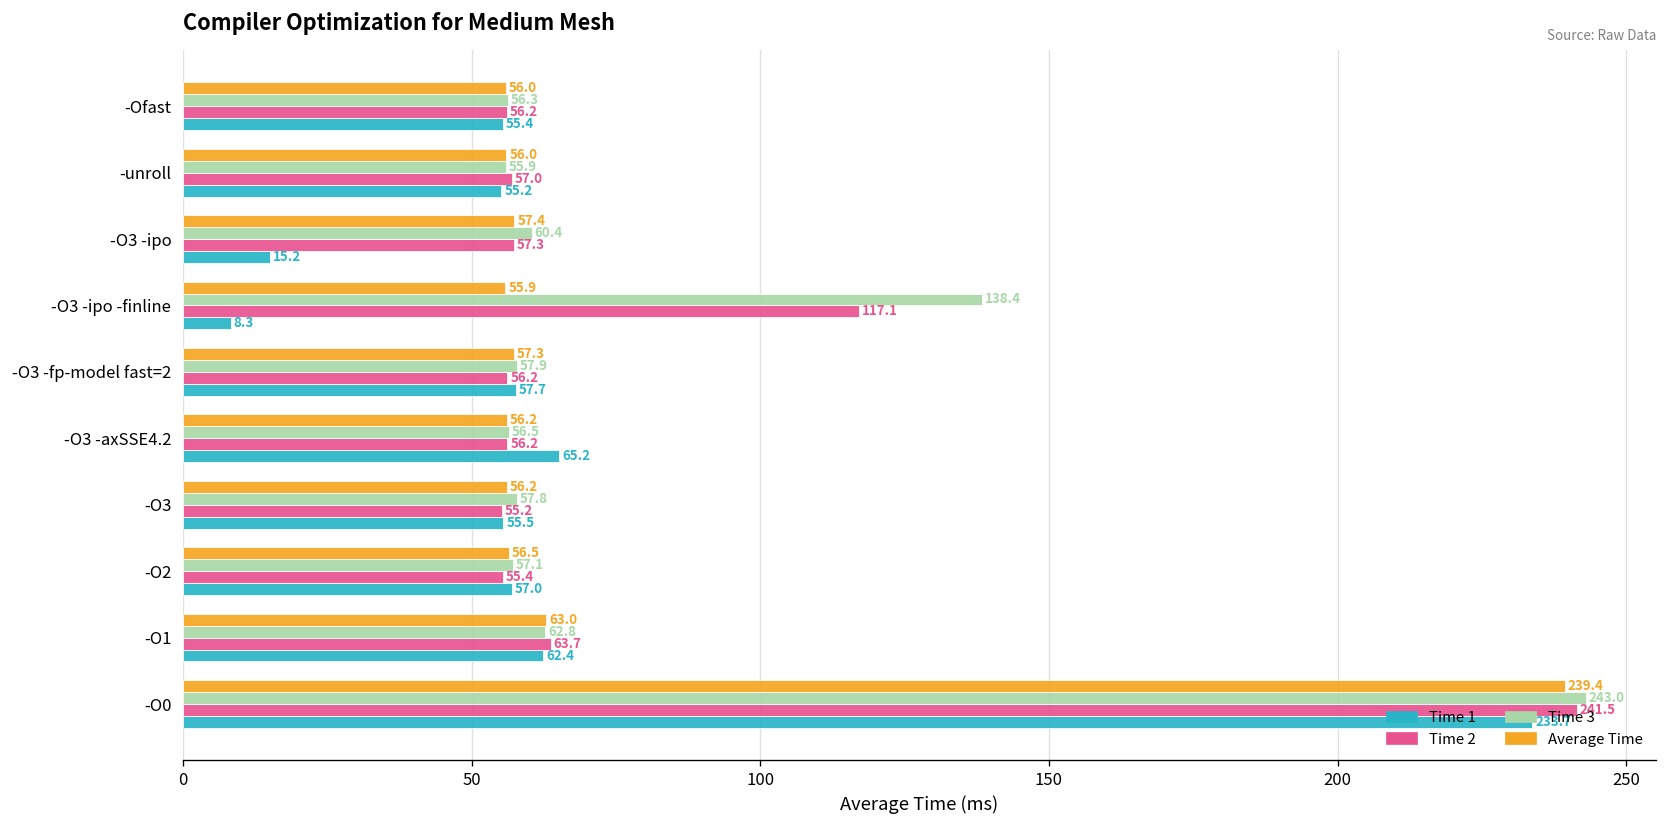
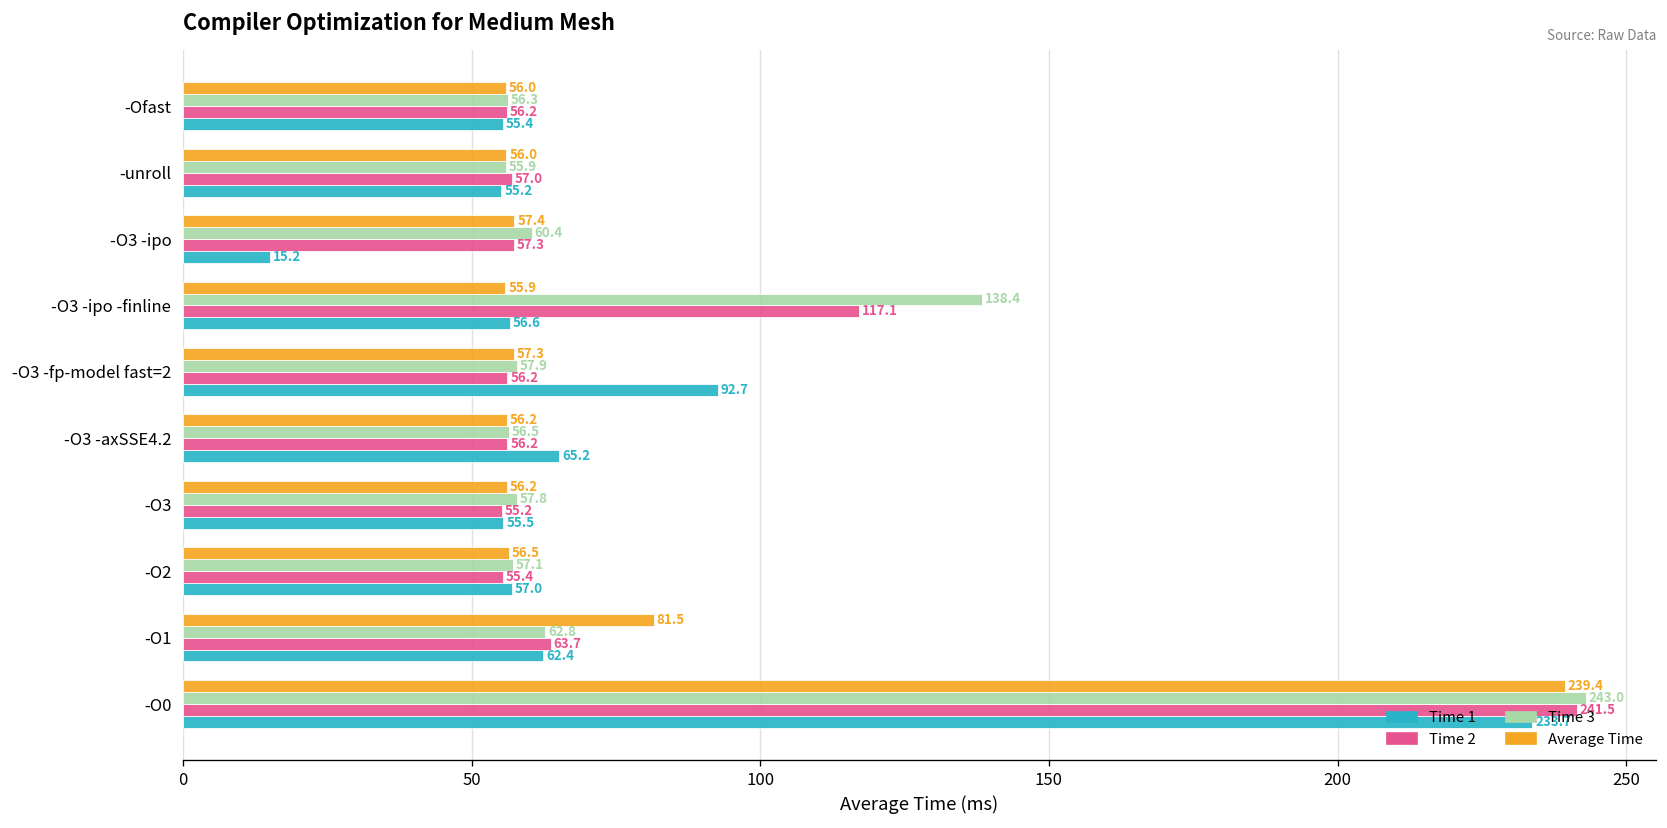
Time 1, -O3 -ipo -finline: 8.3 -> 56.6
Time 1, -O3 -fp-model fast=2: 57.7 -> 92.7
Average Time, -O1: 63.0 -> 81.5
